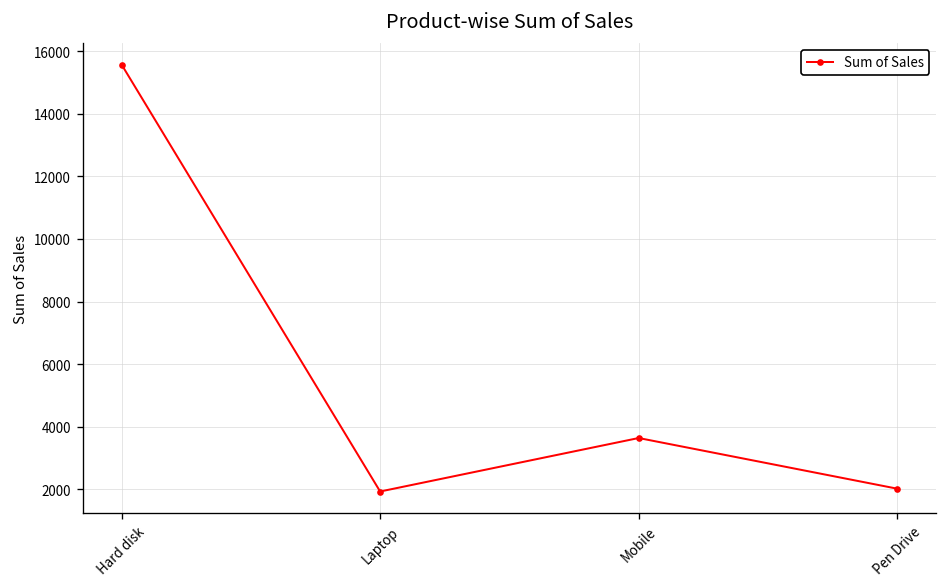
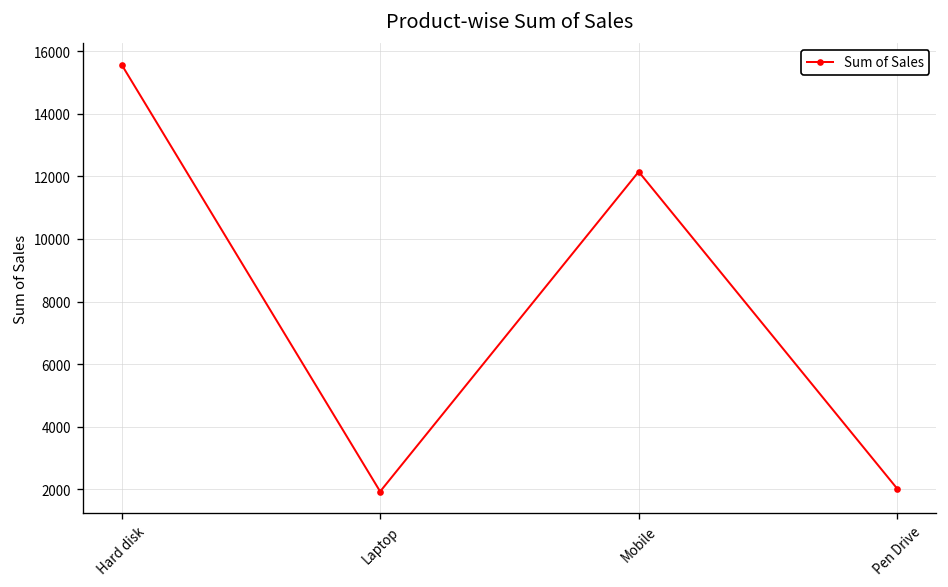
Mobile: 3600 -> 12100
